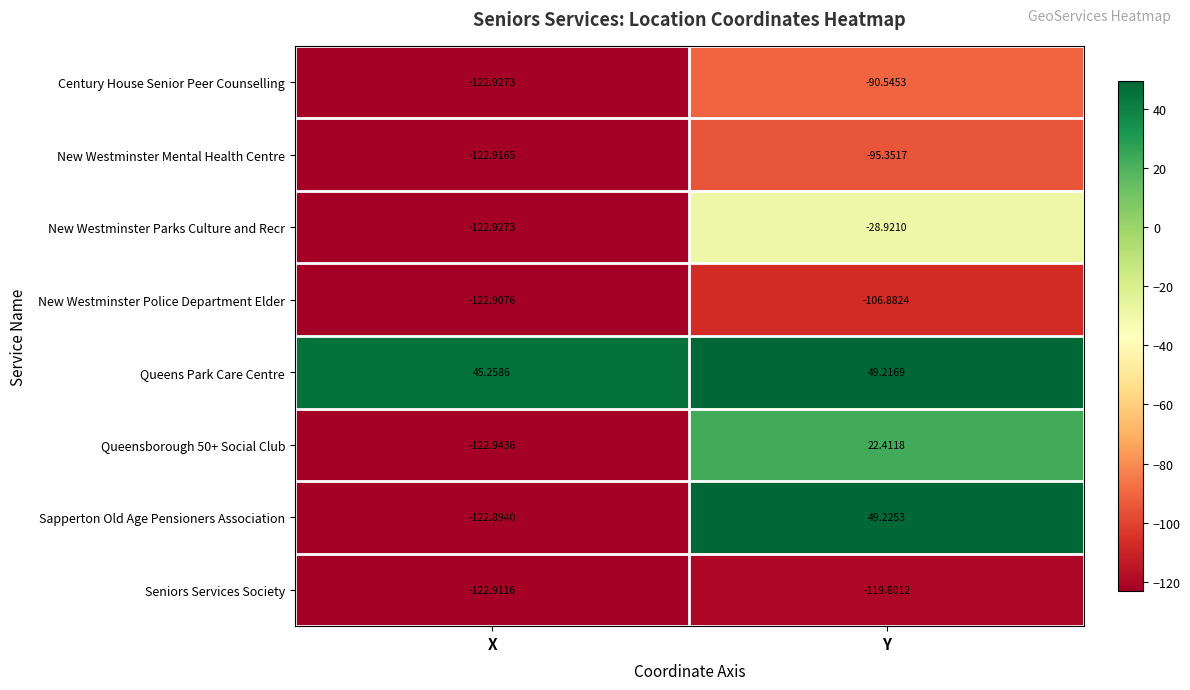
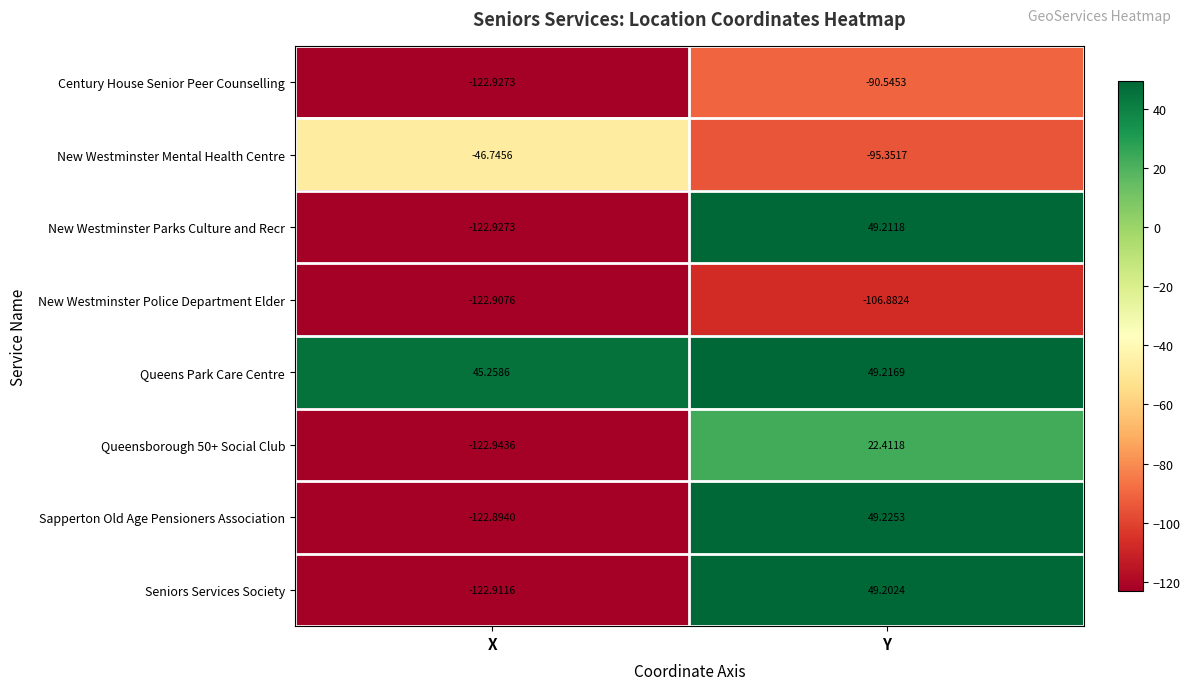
New Westminster Mental Health Centre, X: -122.9165 -> -46.7456
New Westminster Parks Culture and Recr, Y: -28.9210 -> 49.2118
Seniors Services Society, Y: -119.8012 -> 49.2024
